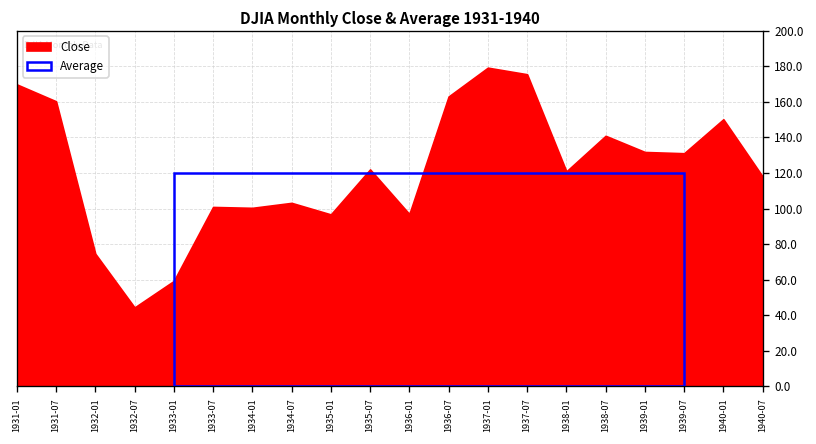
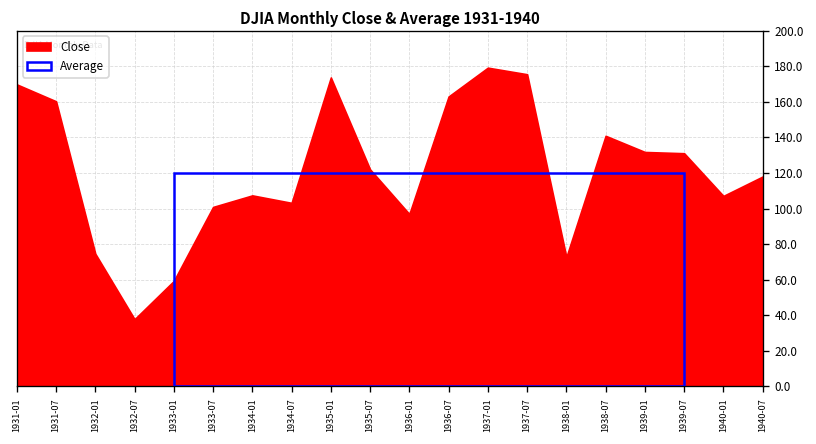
1932-07: 44 -> 38
1934-01: 100 -> 107
1935-01: 97 -> 174
1938-01: 121 -> 73
1940-01: 150 -> 107
